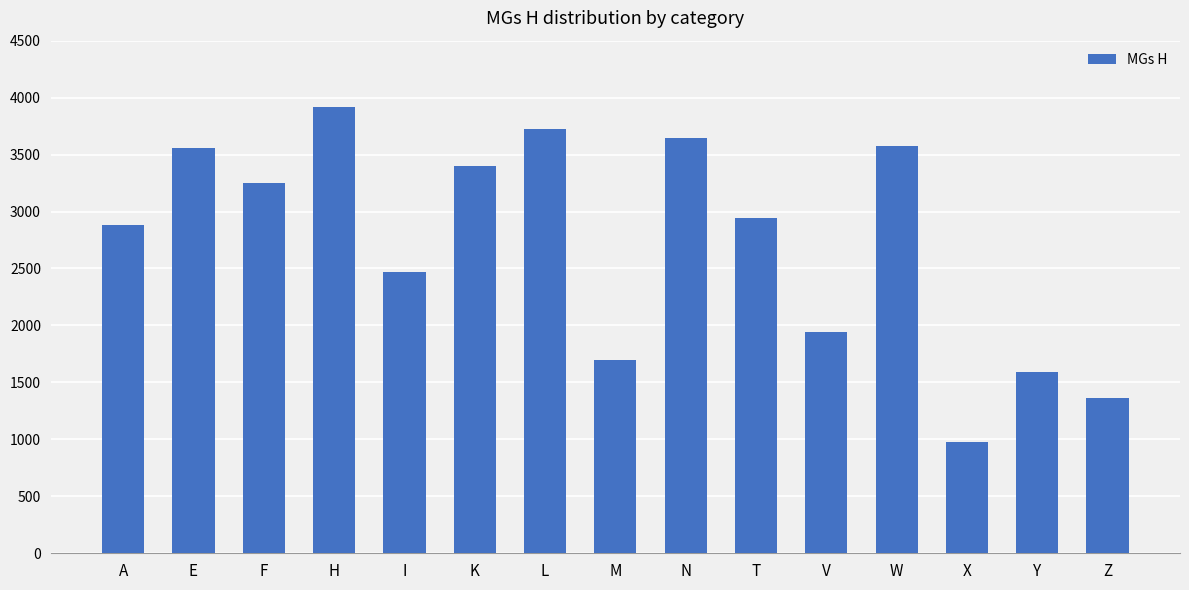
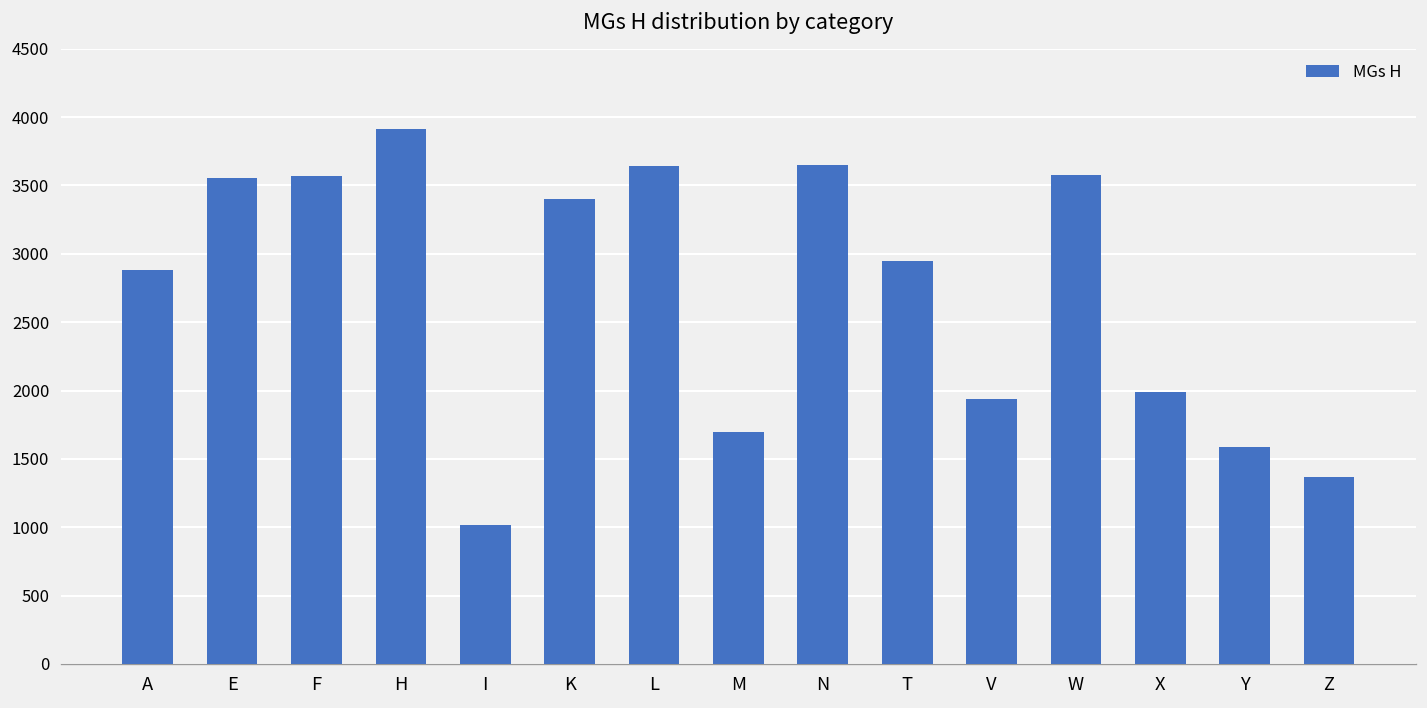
F: 3250 -> 3570
I: 2470 -> 1020
L: 3730 -> 3640
X: 980 -> 1990
